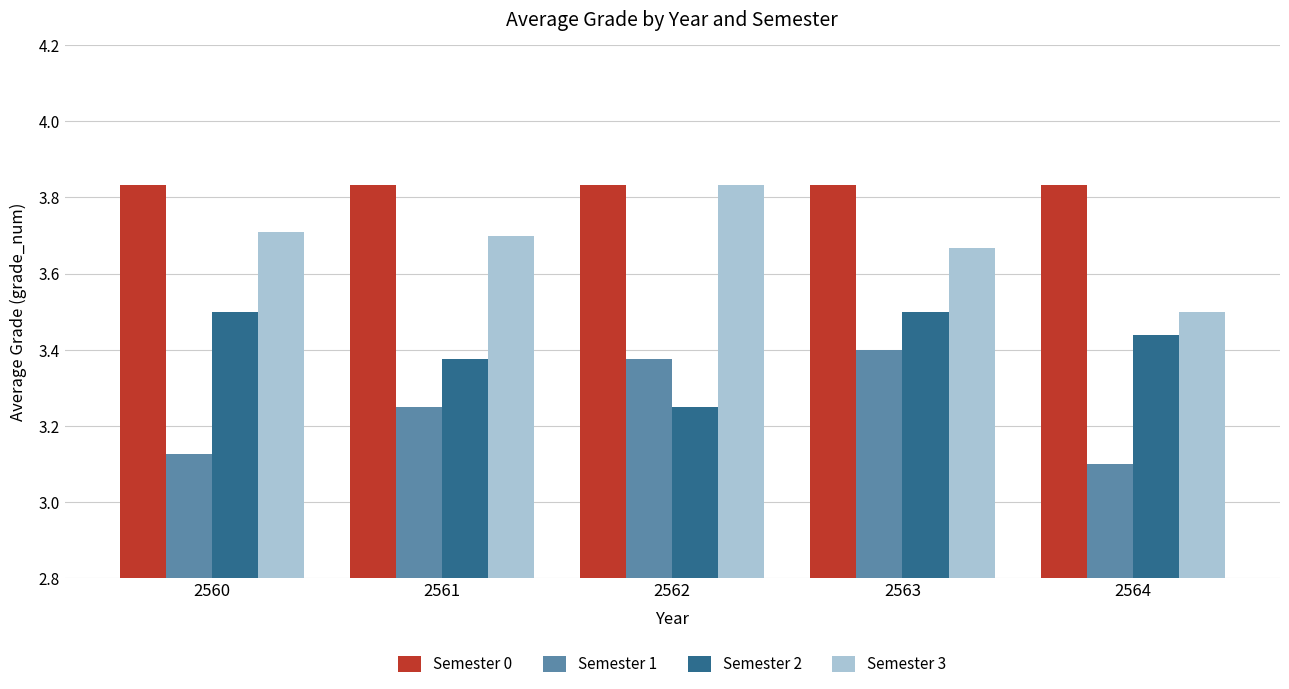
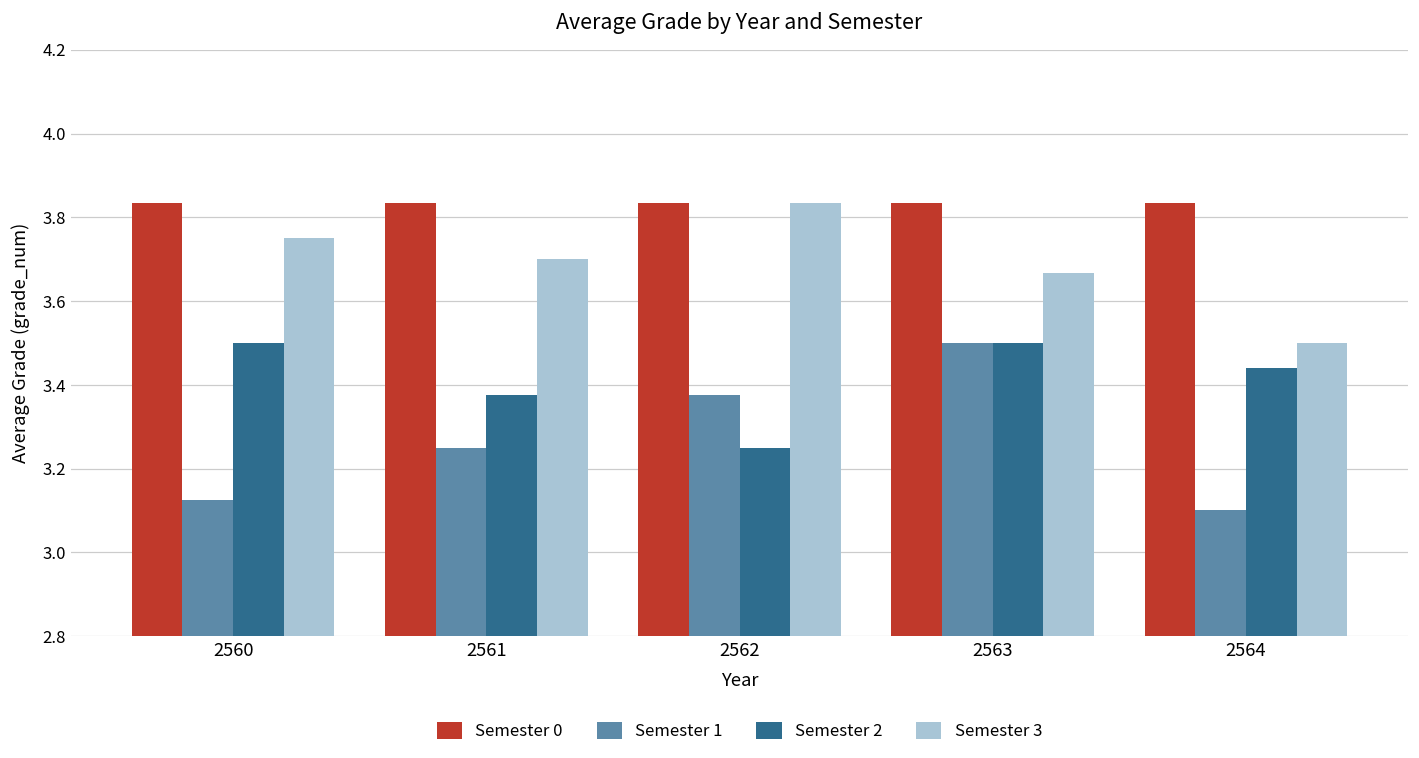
Semester 3, 2560: 3.71 -> 3.75
Semester 1, 2563: 3.4 -> 3.5
